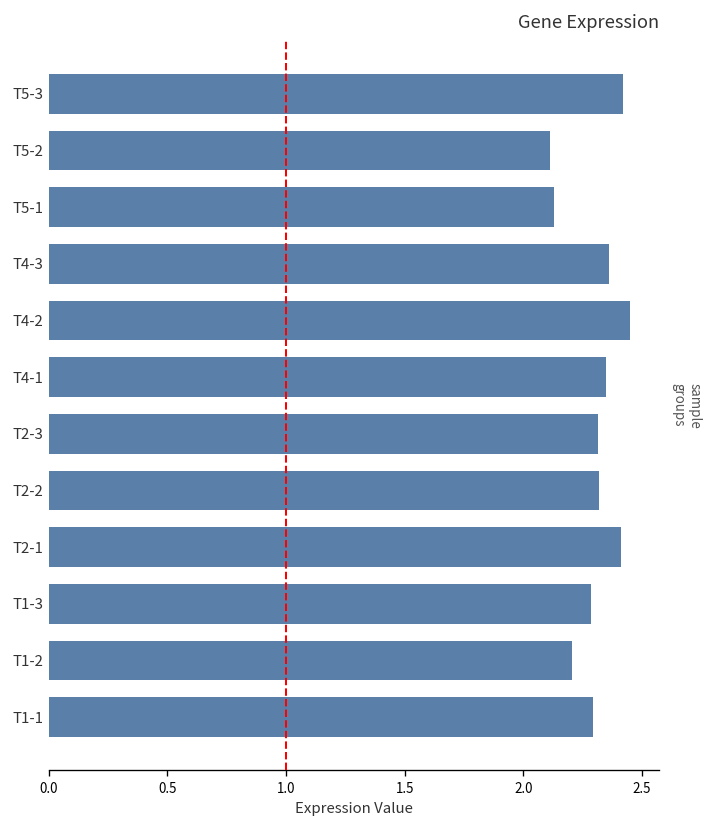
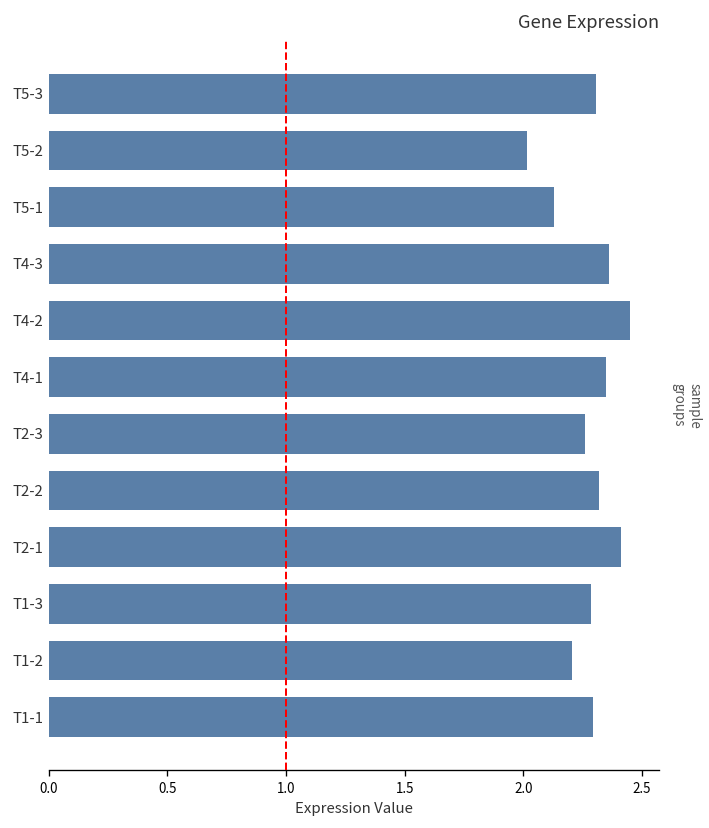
T5-3: 2.42 -> 2.31
T5-2: 2.11 -> 2.02
T2-3: 2.32 -> 2.26
